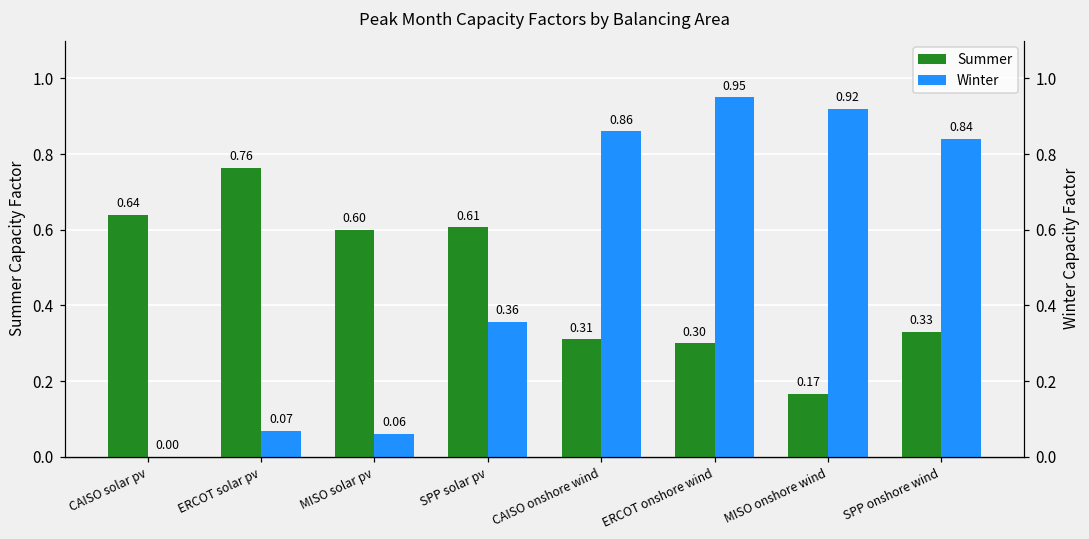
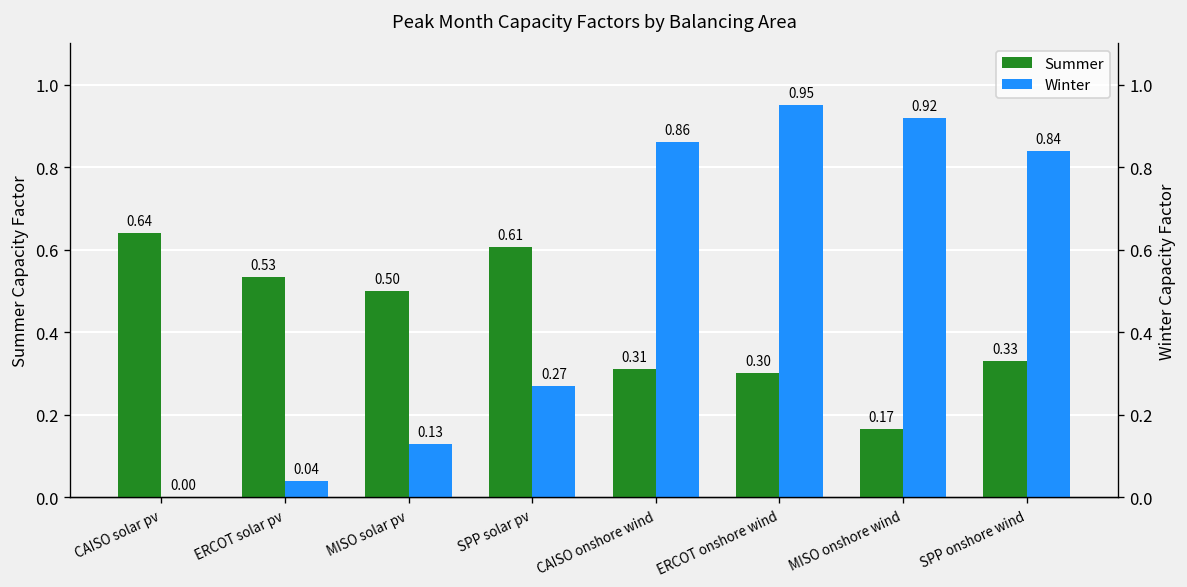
Summer, ERCOT solar pv: 0.76 -> 0.53
Winter, ERCOT solar pv: 0.07 -> 0.04
Summer, MISO solar pv: 0.60 -> 0.50
Winter, MISO solar pv: 0.06 -> 0.13
Winter, SPP solar pv: 0.36 -> 0.27
